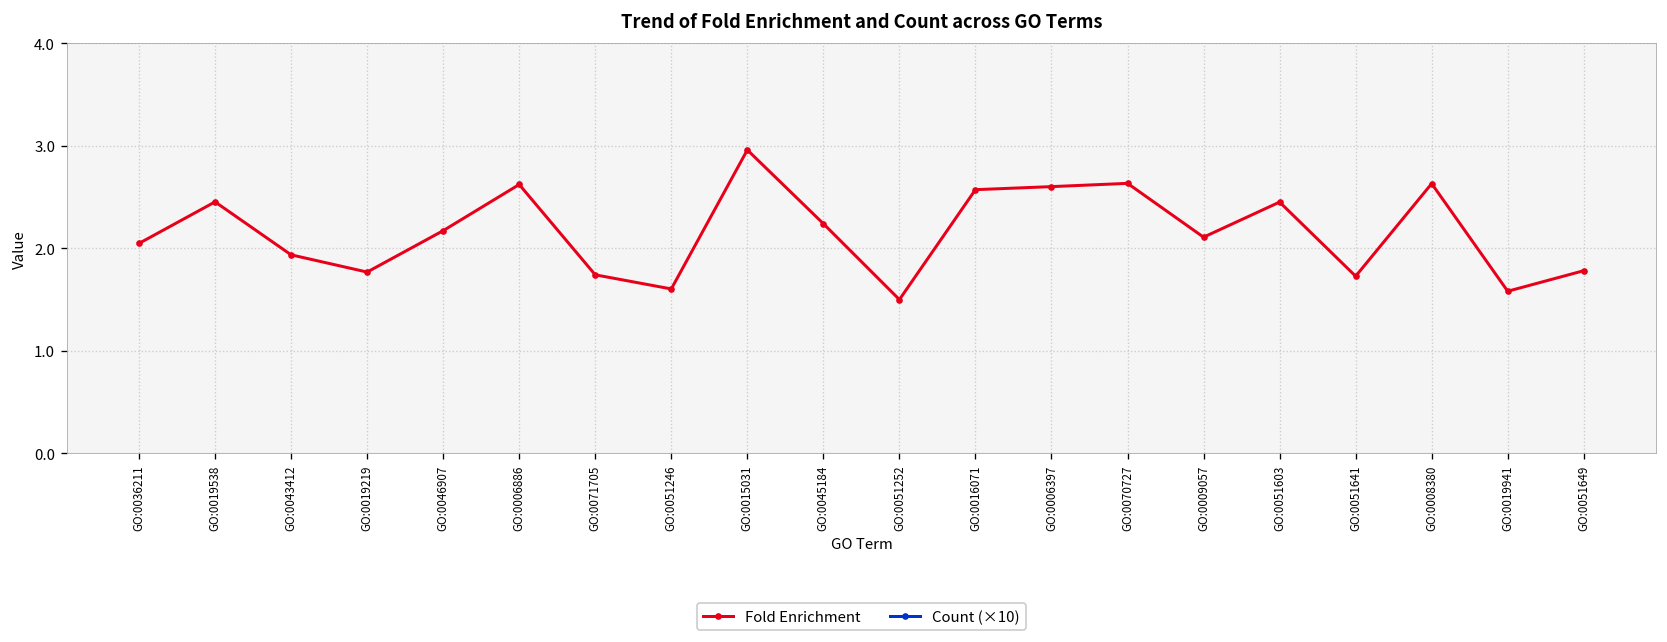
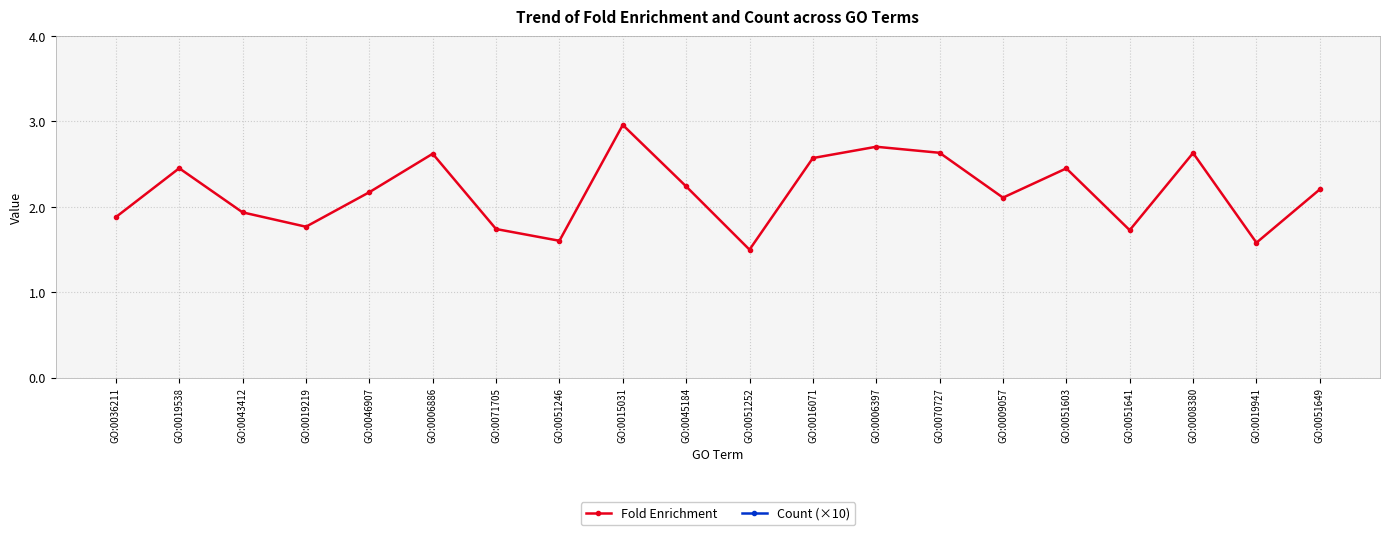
Fold Enrichment, GO:0036211: 2.0 -> 1.9
Fold Enrichment, GO:0006397: 2.6 -> 2.7
Fold Enrichment, GO:0051649: 1.8 -> 2.2
